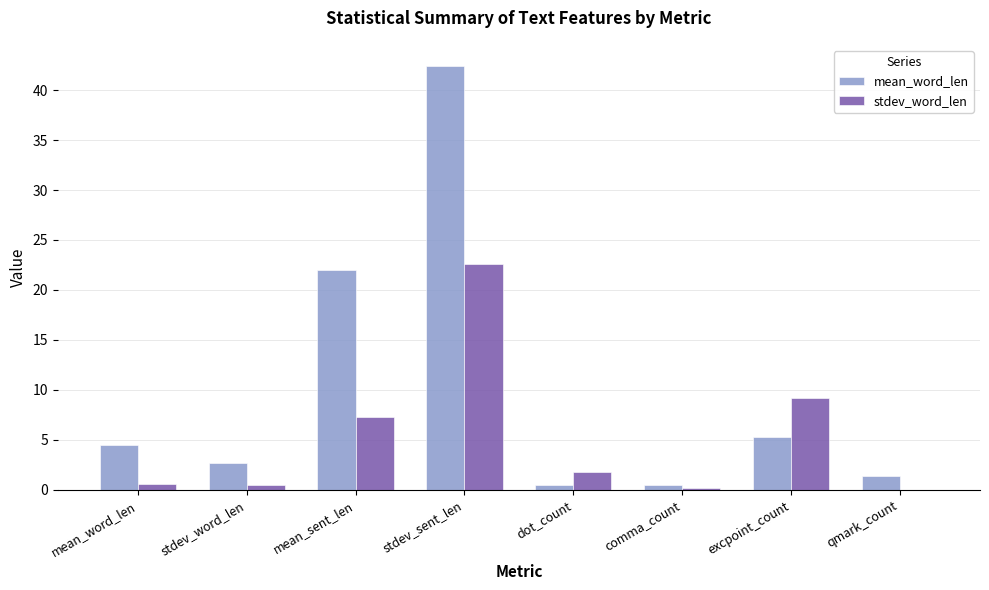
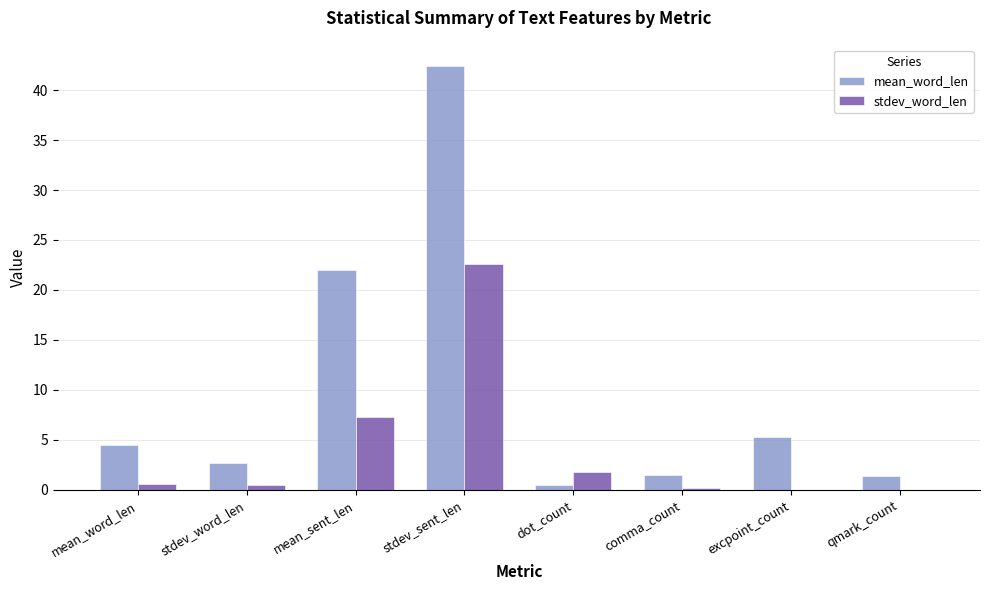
mean_word_len, comma_count: 0 -> 1
stdev_word_len, excpoint_count: 9 -> 0
